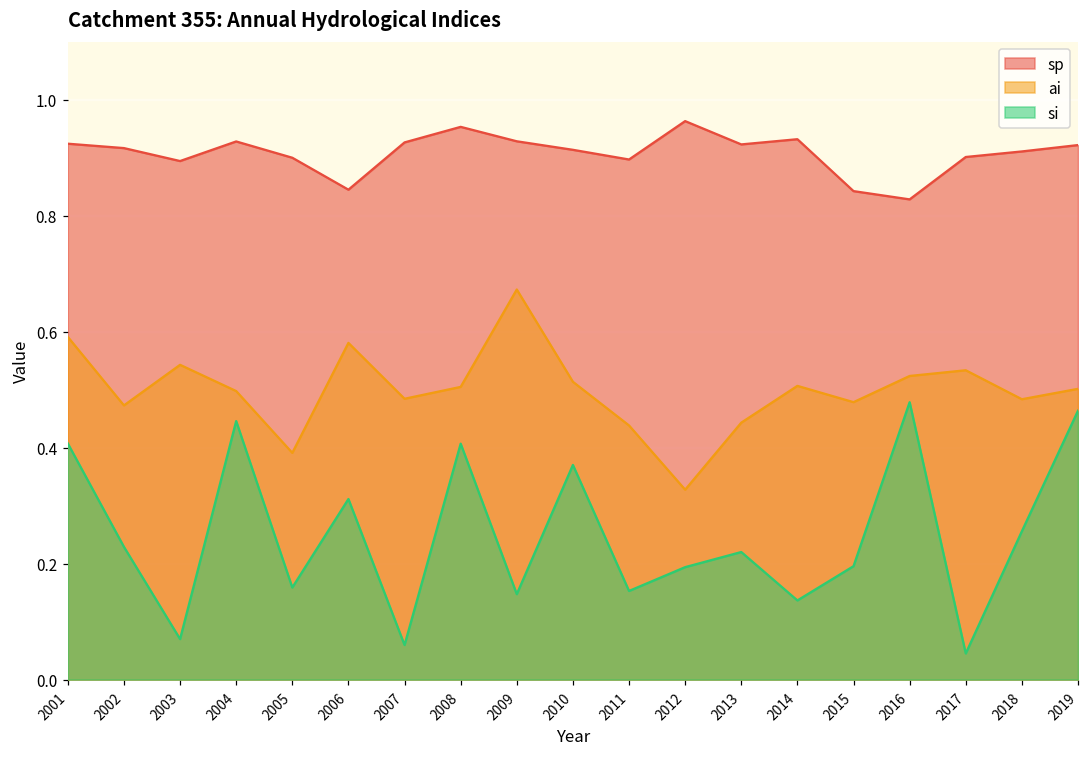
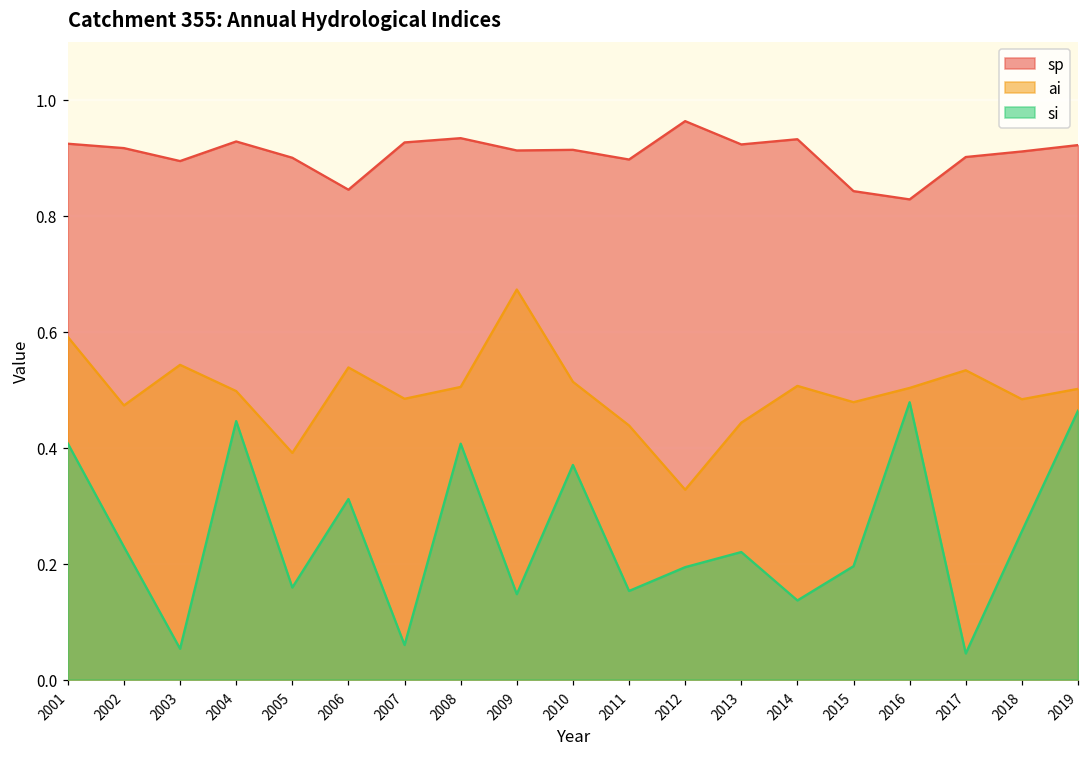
si, 2003: 0.07 -> 0.05
ai, 2006: 0.58 -> 0.54
sp, 2008: 0.95 -> 0.93
sp, 2009: 0.93 -> 0.91
ai, 2016: 0.52 -> 0.50
